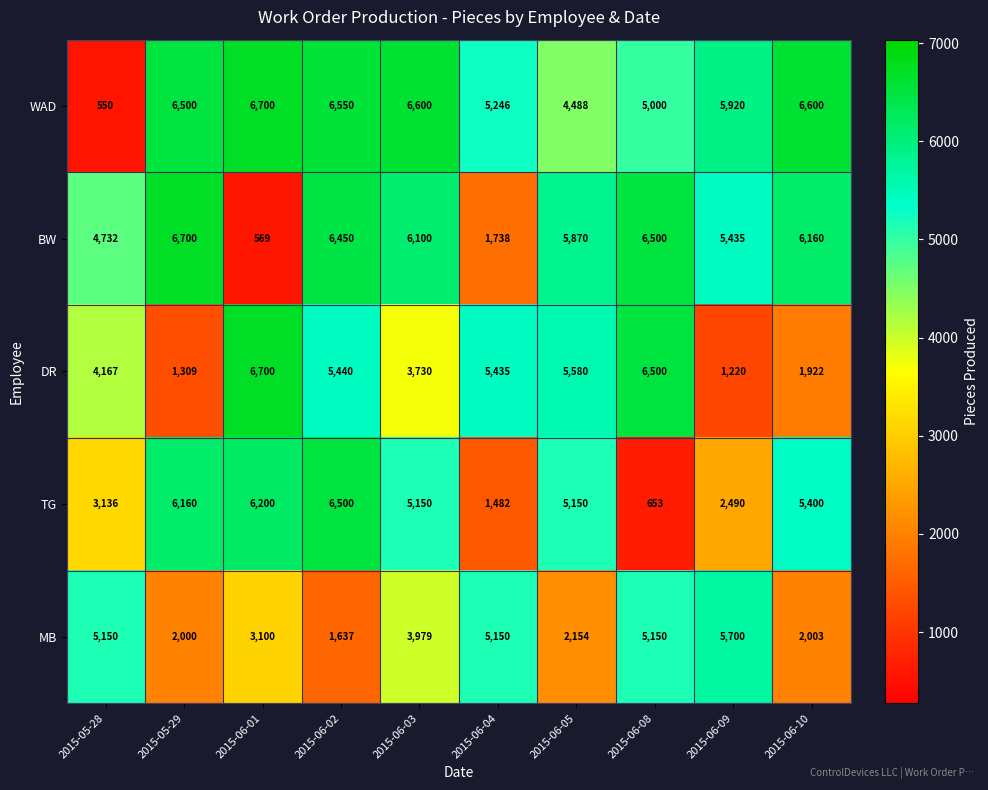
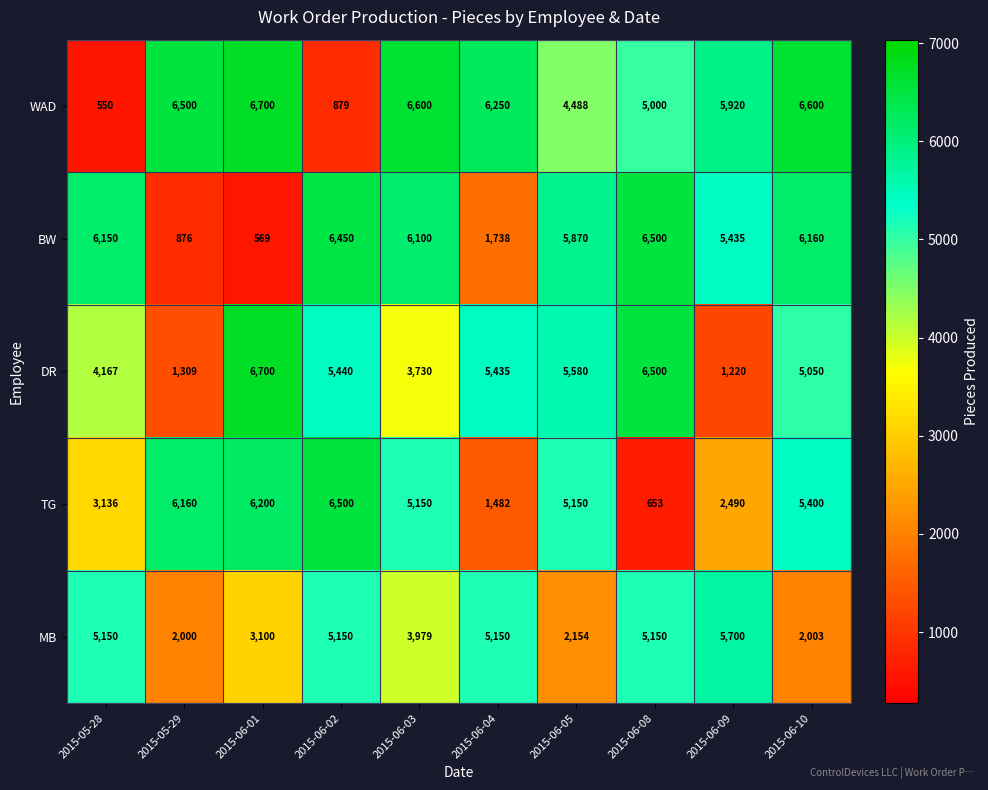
WAD, 2015-06-02: 6,550 -> 879
WAD, 2015-06-04: 5,246 -> 6,250
BW, 2015-05-28: 4,732 -> 6,150
BW, 2015-05-29: 6,700 -> 876
DR, 2015-06-10: 1,922 -> 5,050
MB, 2015-06-02: 1,637 -> 5,150
